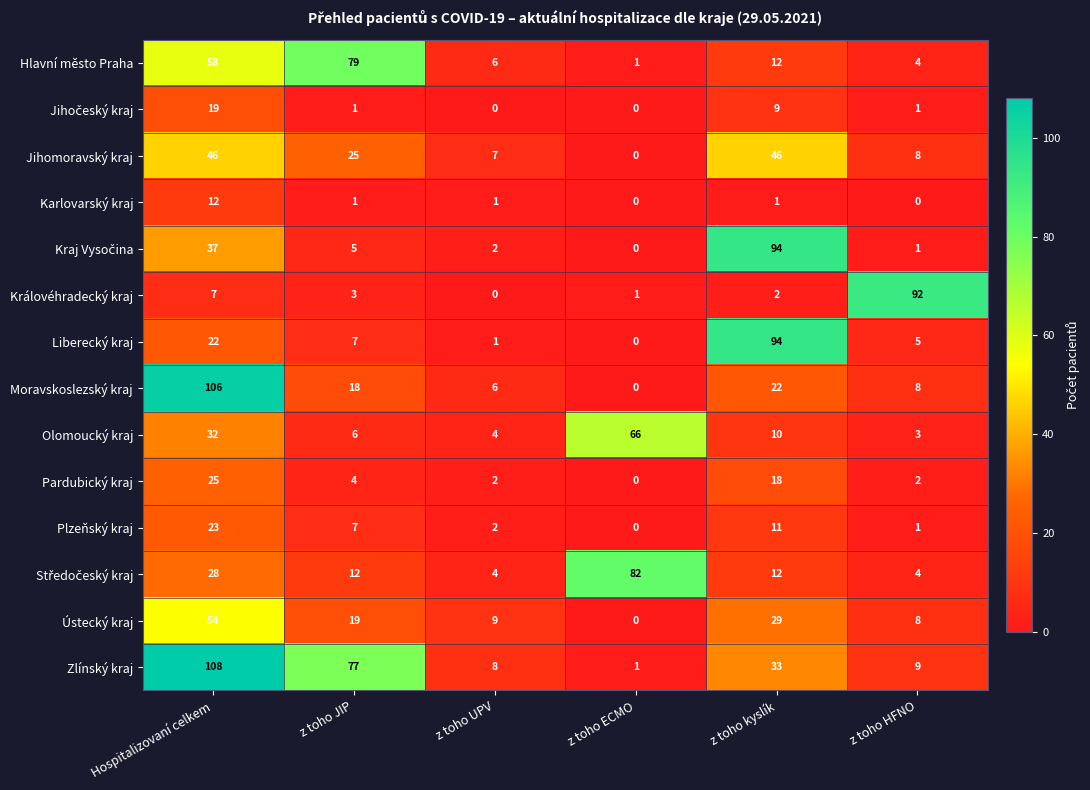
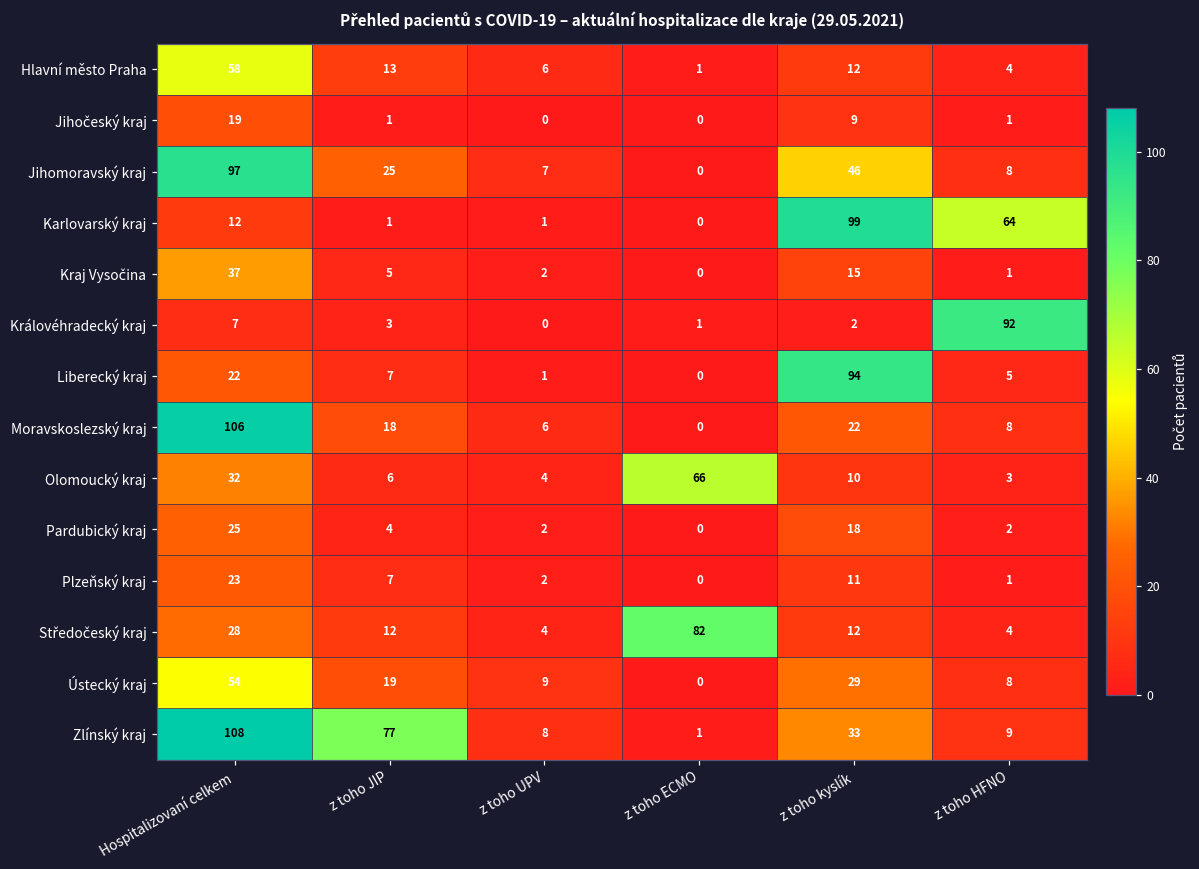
Hlavní město Praha, z toho JIP: 79 -> 13
Jihomoravský kraj, Hospitalizovaní celkem: 46 -> 97
Karlovarský kraj, z toho kyslík: 1 -> 99
Karlovarský kraj, z toho HFNO: 0 -> 64
Kraj Vysočina, z toho kyslík: 94 -> 15
